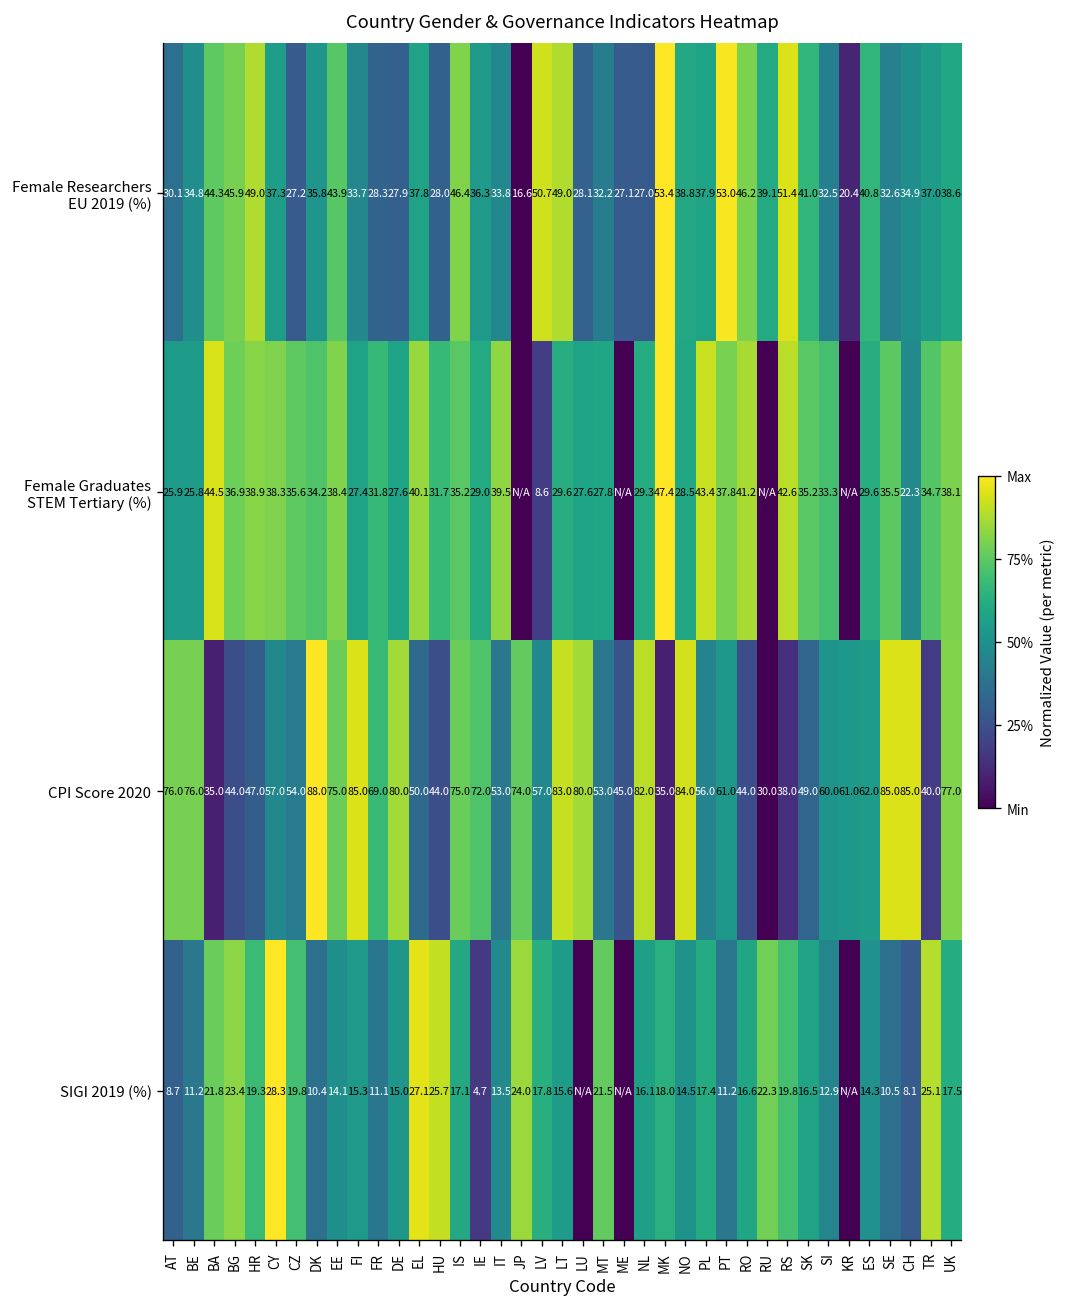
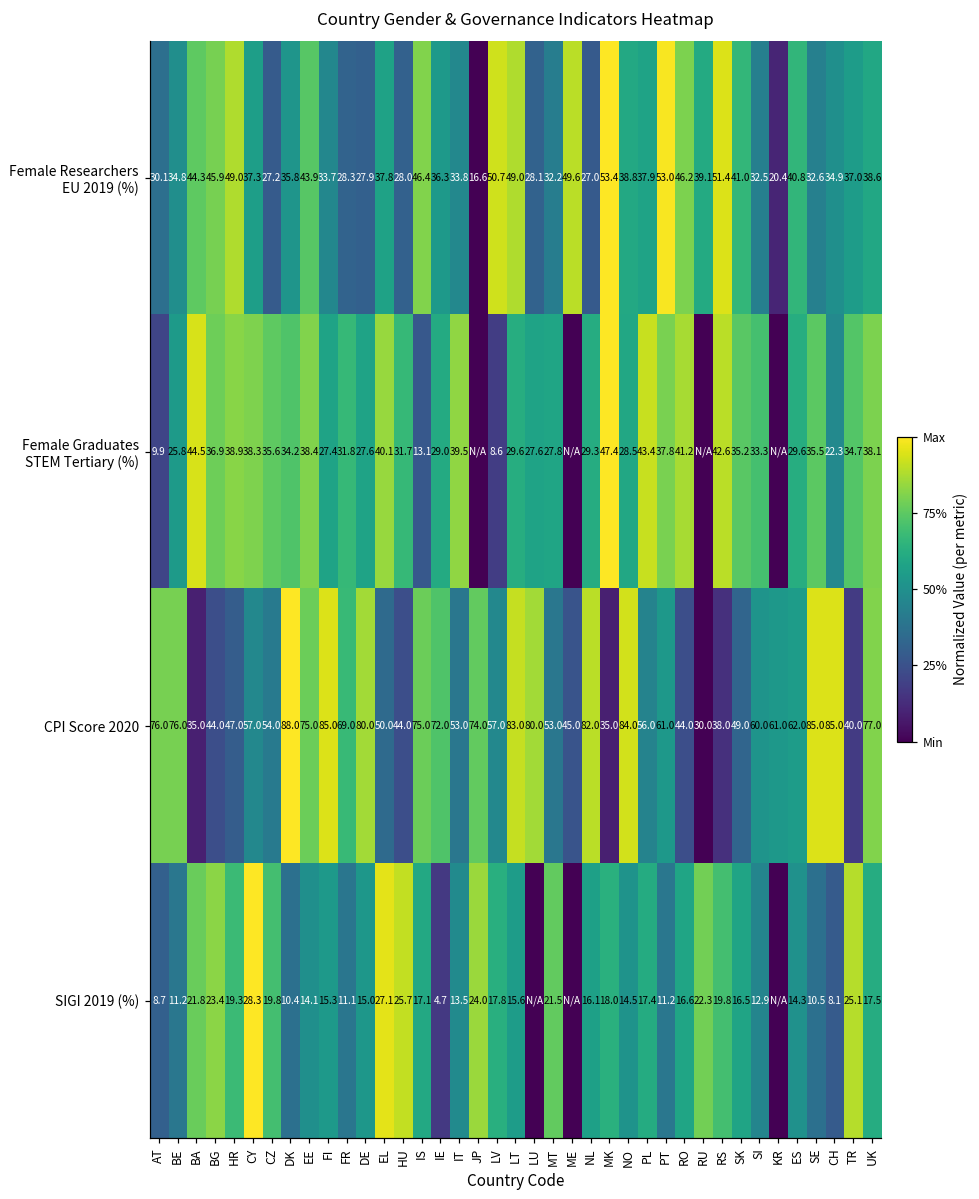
Female Researchers EU 2019 (%), ME: 27.1 -> 49.6
Female Graduates STEM Tertiary (%), AT: 25.9 -> 9.9
Female Graduates STEM Tertiary (%), IS: 35.2 -> 13.1
